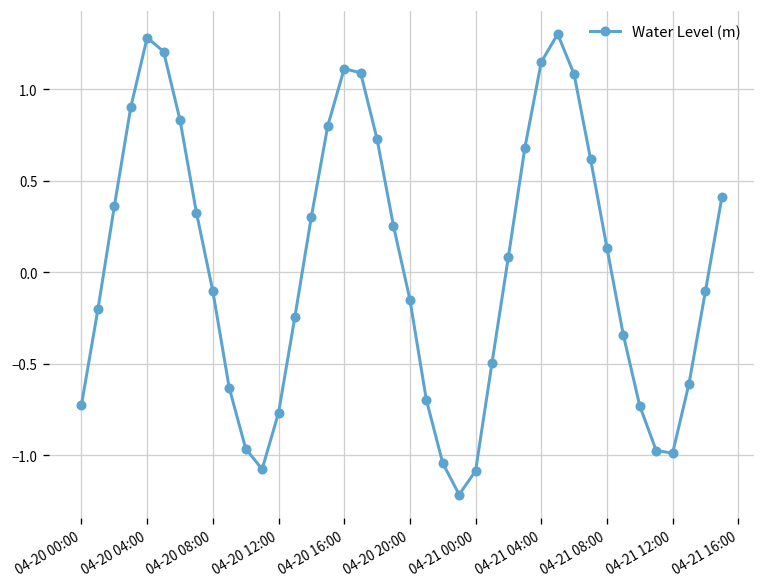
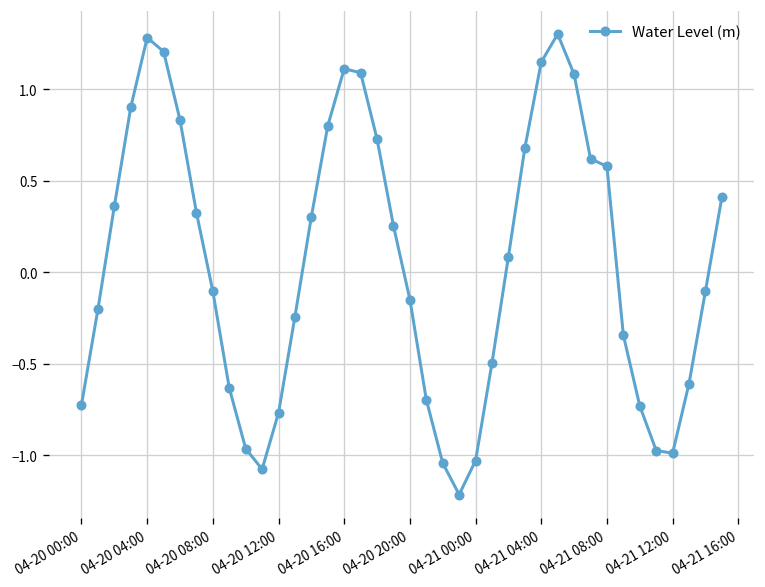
04-21 00:00: -1.09 -> -1.03
04-21 08:00: 0.13 -> 0.58
